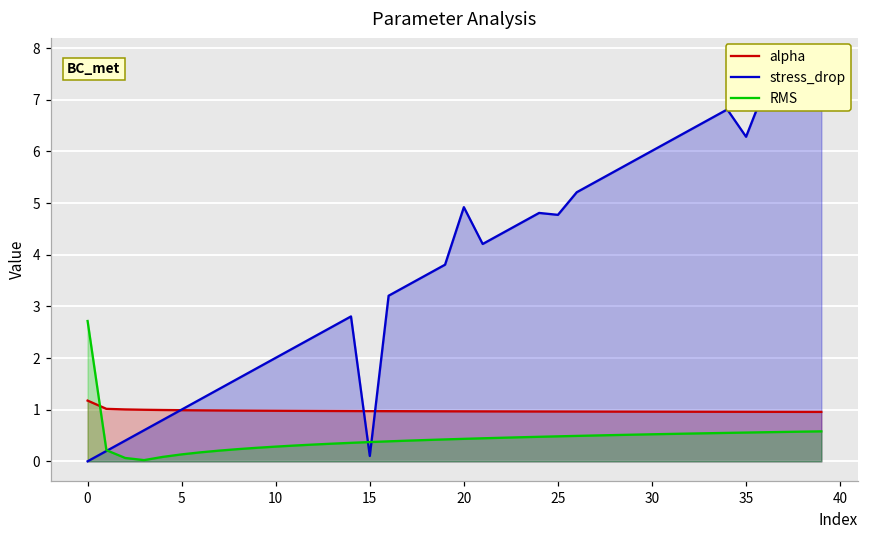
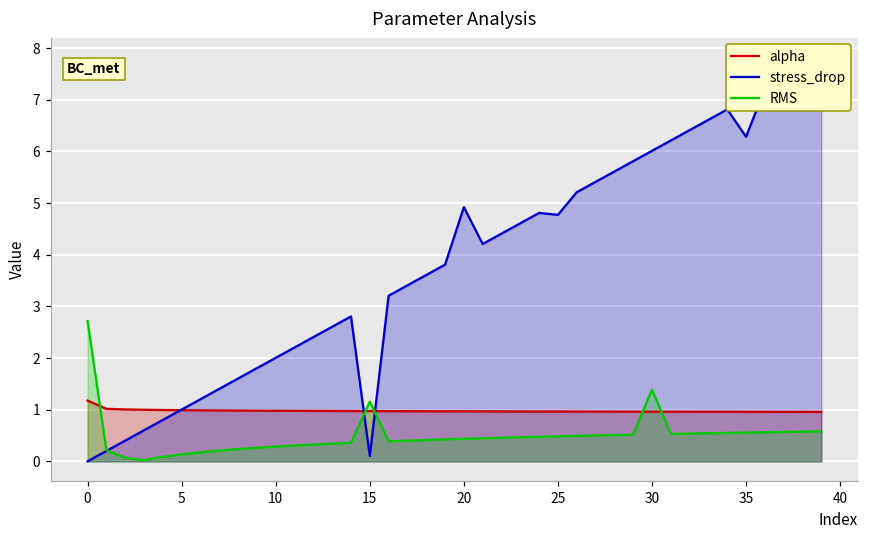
RMS, 15: 0.4 -> 1.2
RMS, 30: 0.5 -> 1.4
